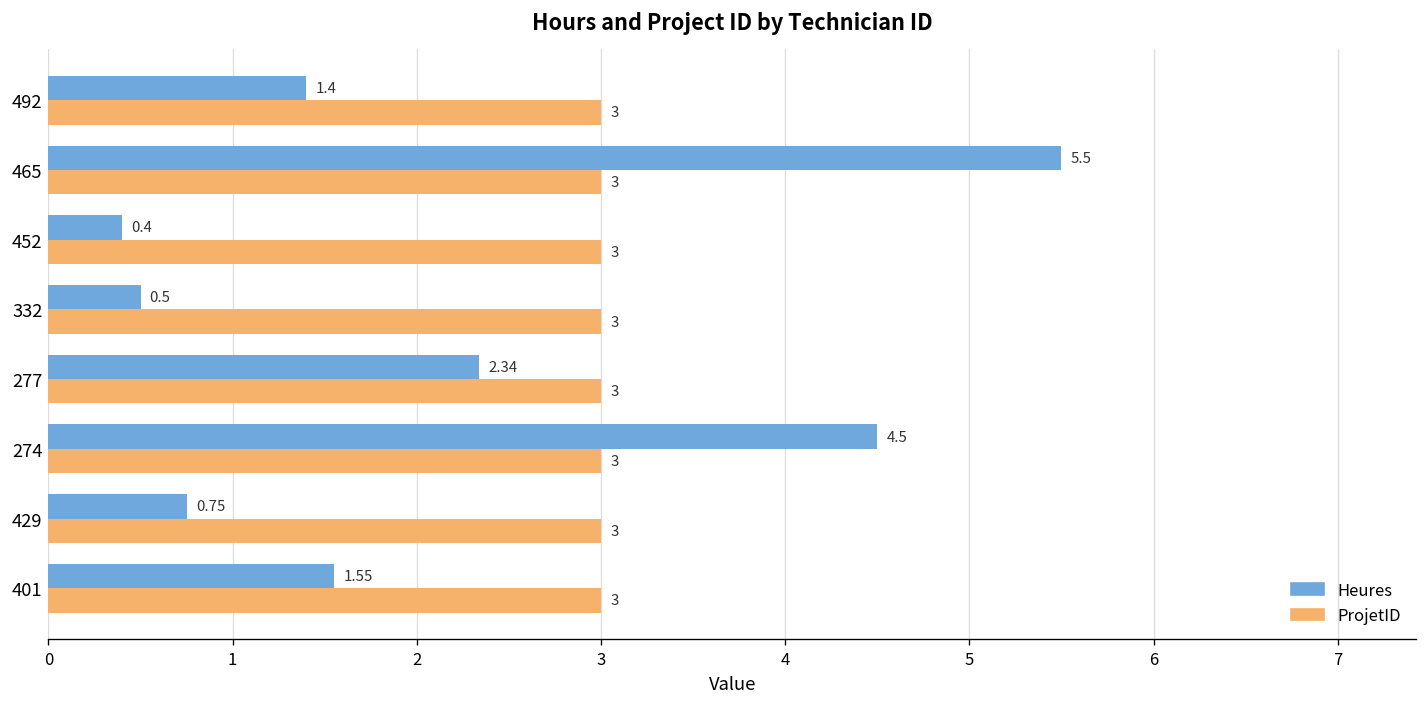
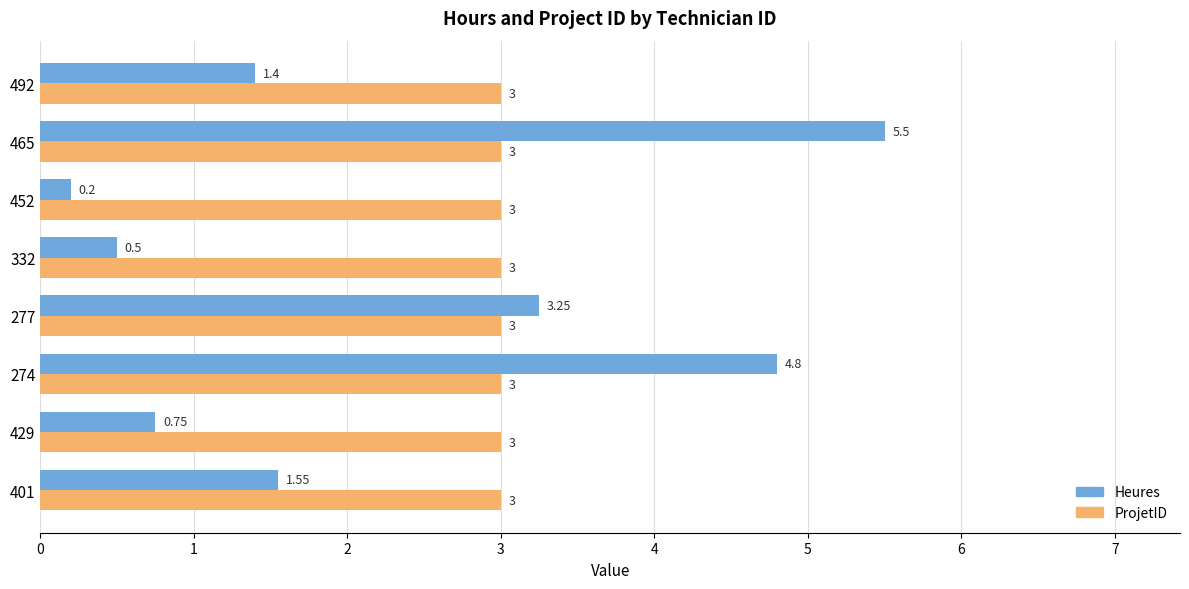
Heures, 452: 0.4 -> 0.2
Heures, 277: 2.34 -> 3.25
Heures, 274: 4.5 -> 4.8
